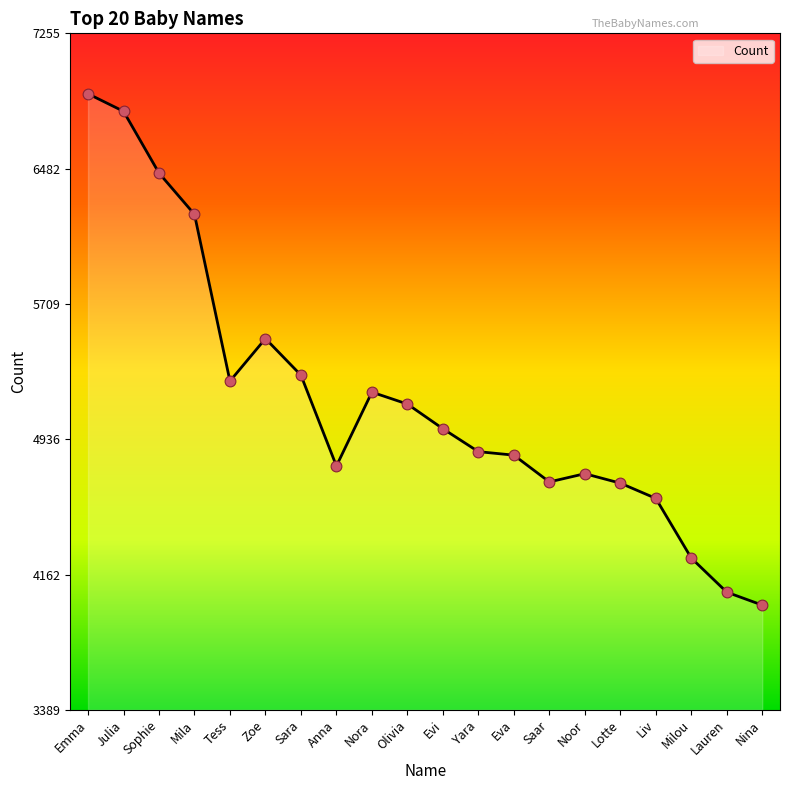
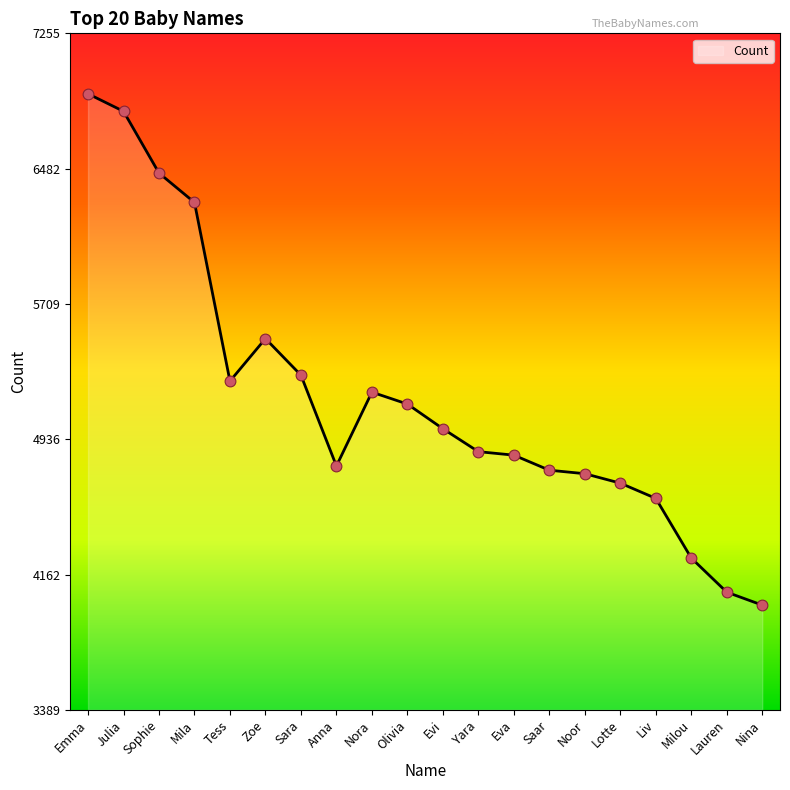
Mila: 6220 -> 6290
Saar: 4690 -> 4760
